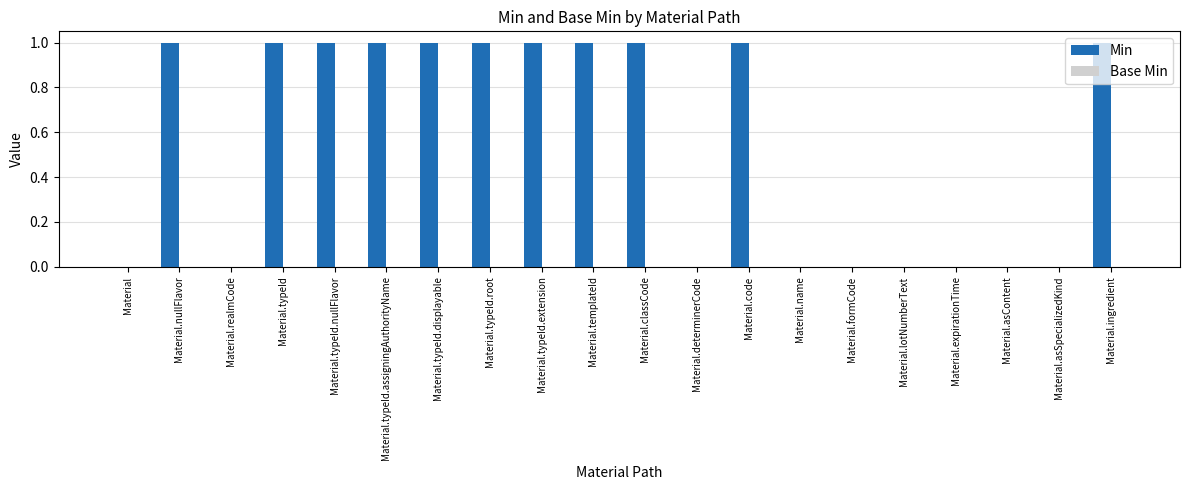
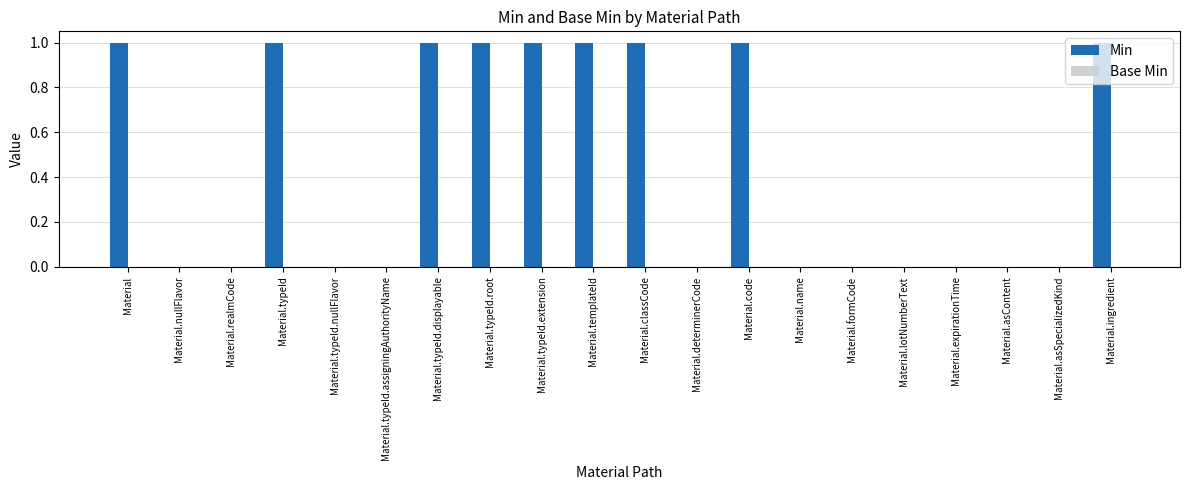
Min, Material: 0 -> 1
Min, Material.nullFlavor: 1 -> 0
Min, Material.typeId.nullFlavor: 1 -> 0
Min, Material.typeId.assigningAuthorityName: 1 -> 0
